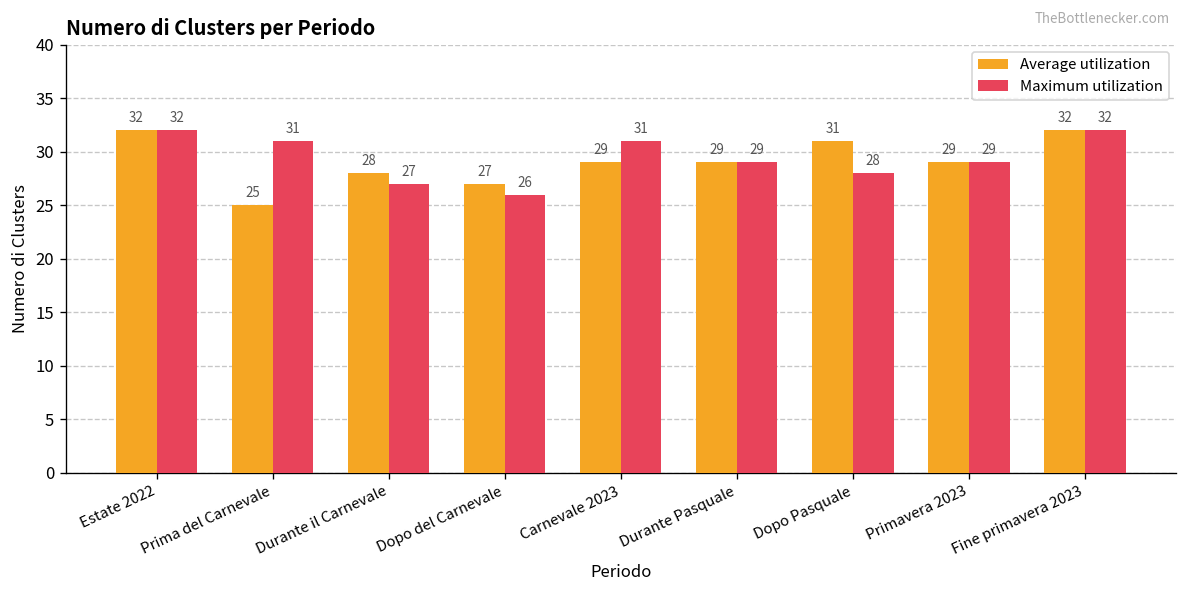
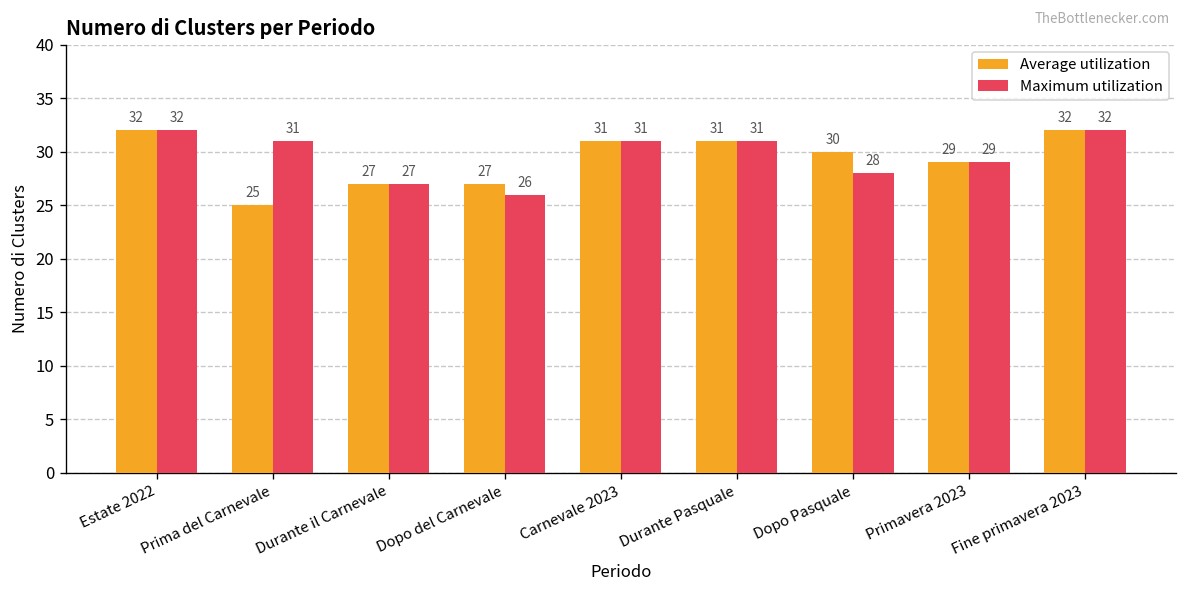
Average utilization, Durante il Carnevale: 28 -> 27
Average utilization, Carnevale 2023: 29 -> 31
Average utilization, Durante Pasquale: 29 -> 31
Maximum utilization, Durante Pasquale: 29 -> 31
Average utilization, Dopo Pasquale: 31 -> 30
